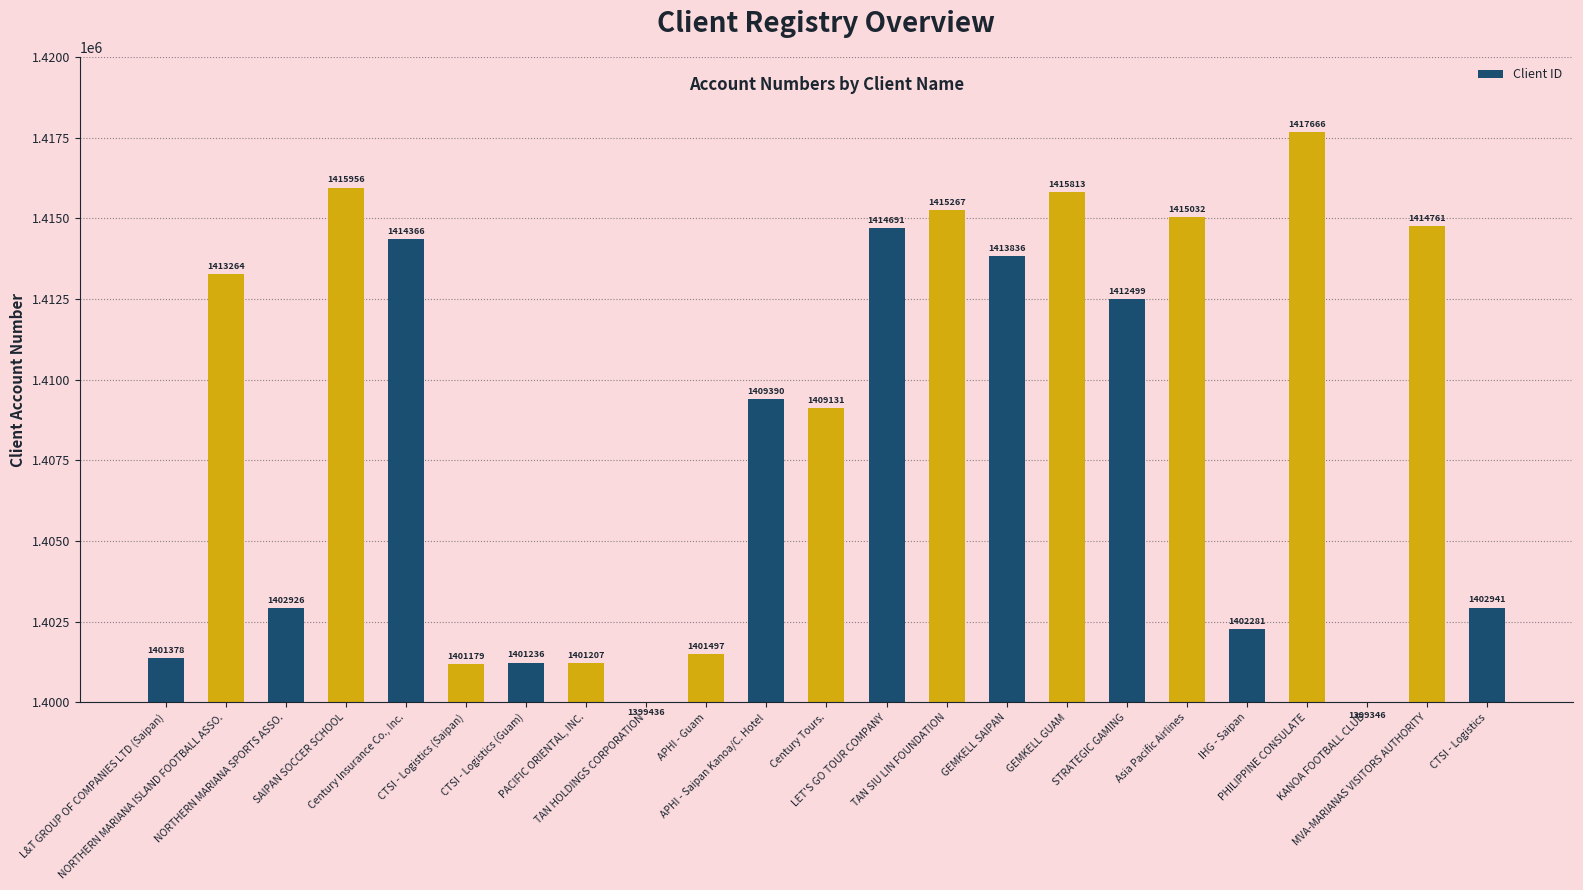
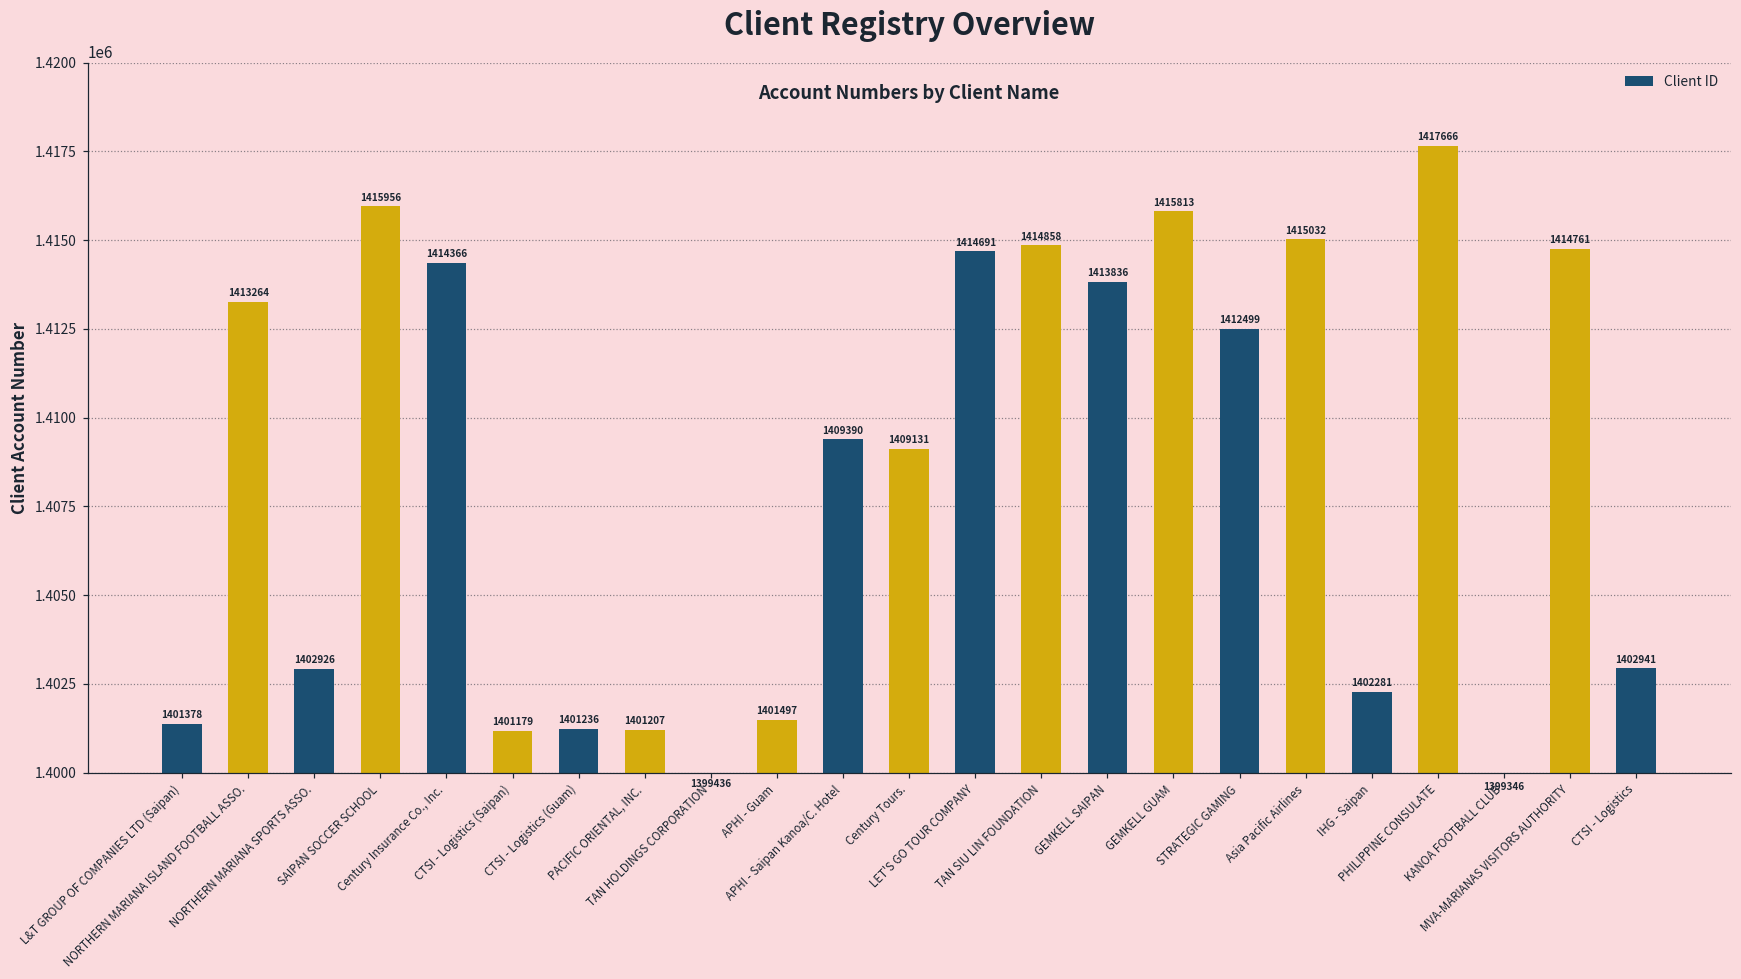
TAN SIU LIN FOUNDATION: 1415267 -> 1414858
